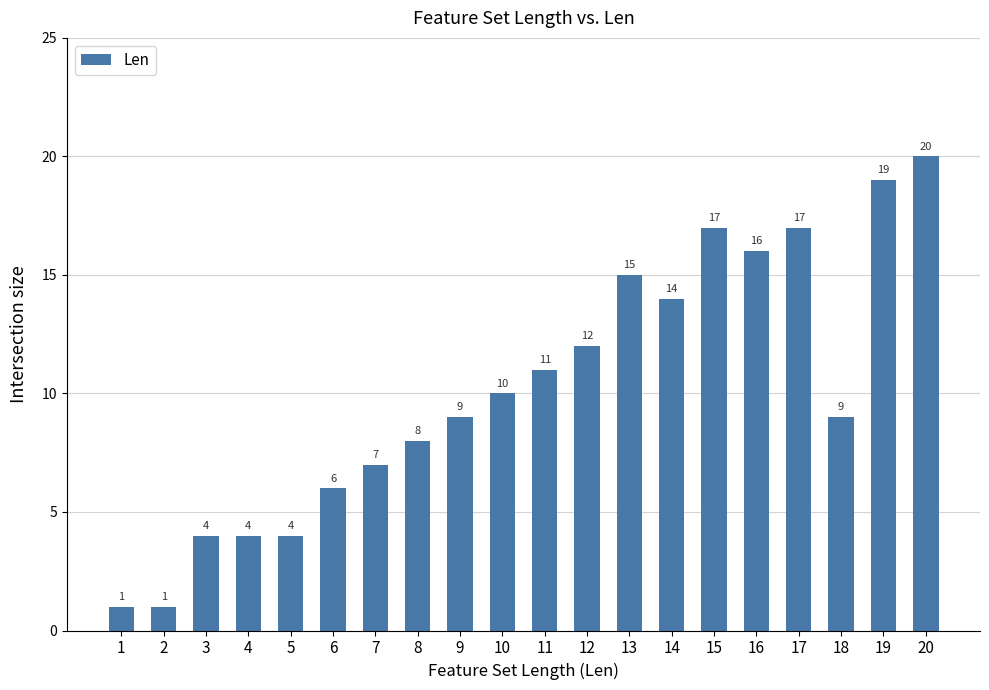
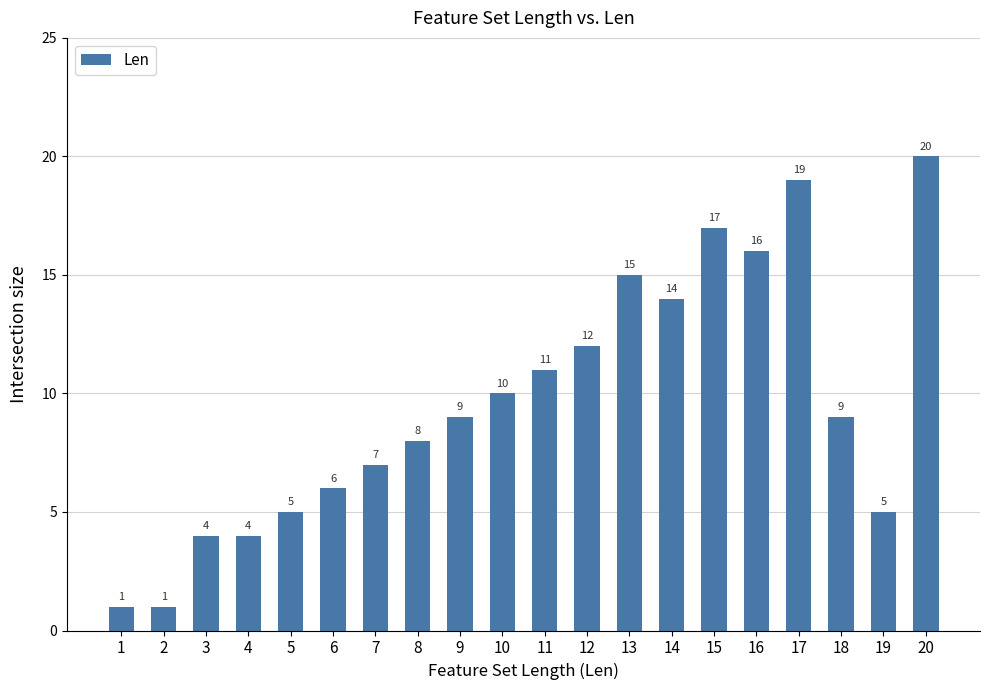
5: 4 -> 5
17: 17 -> 19
19: 19 -> 5
